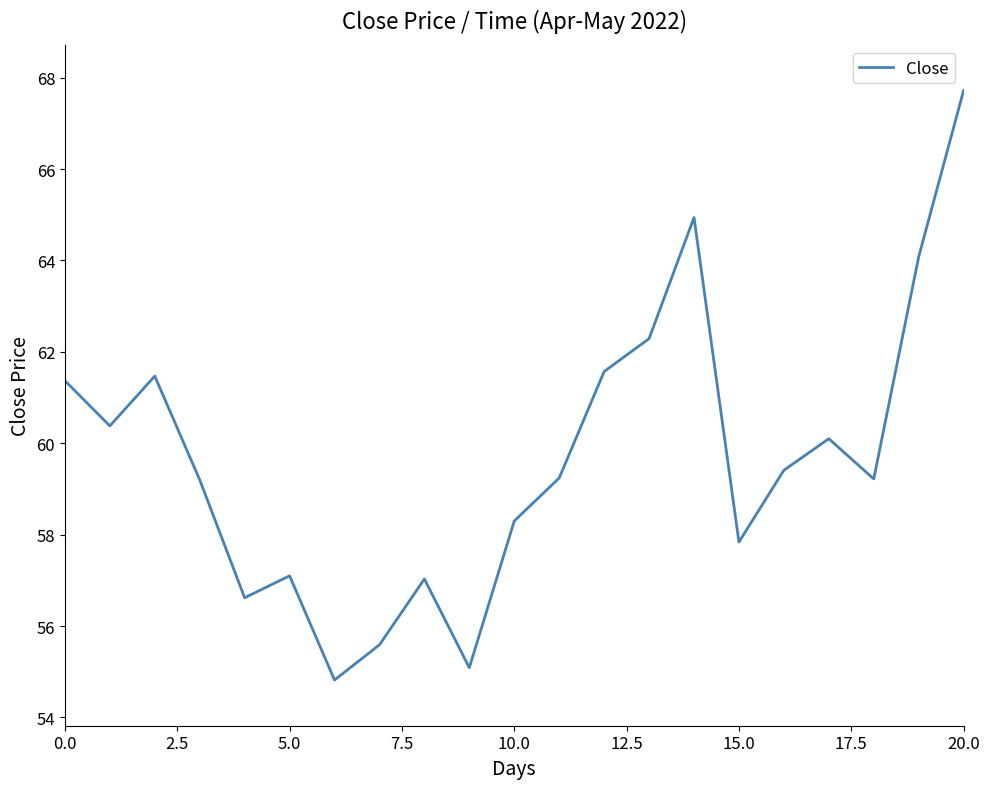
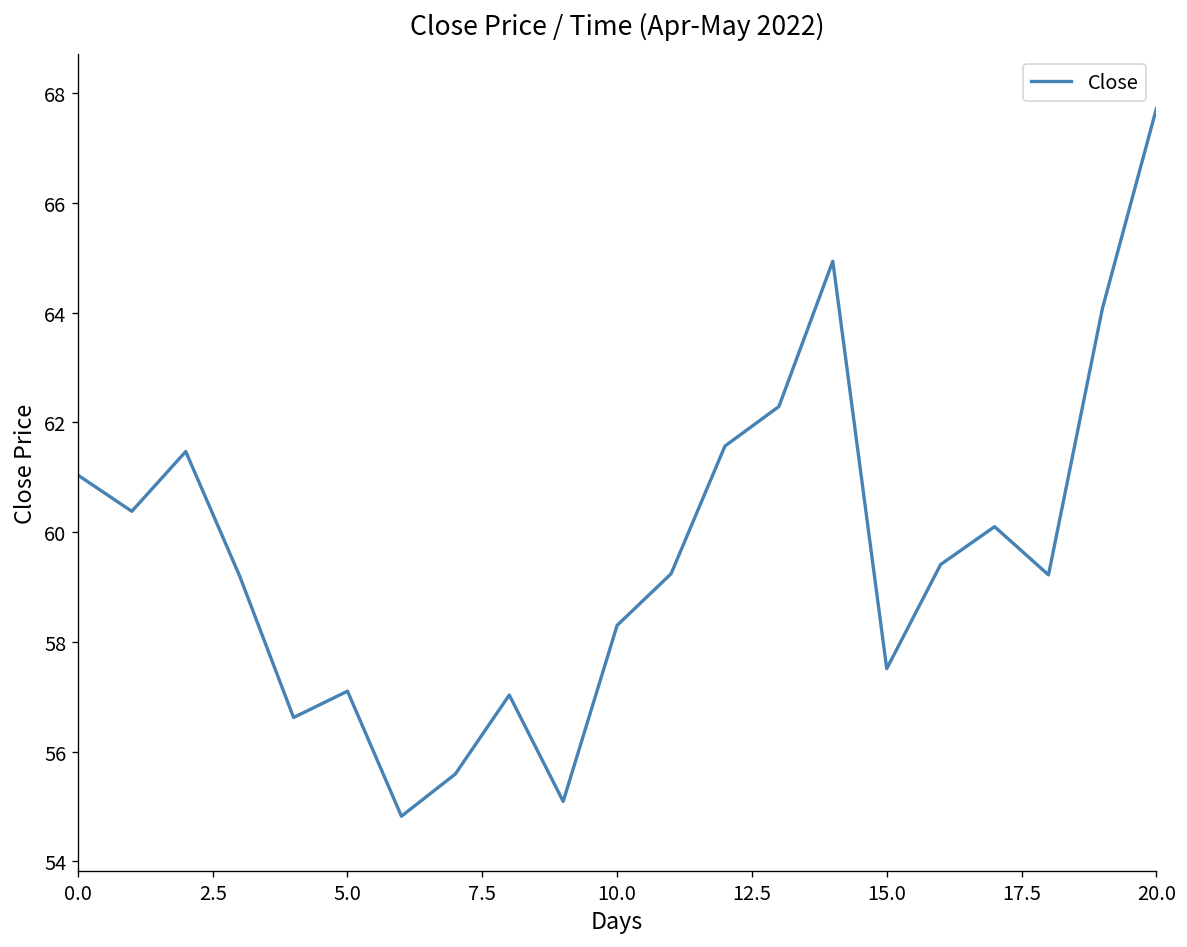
0.0: 61.4 -> 61.0
15.0: 57.8 -> 57.5
